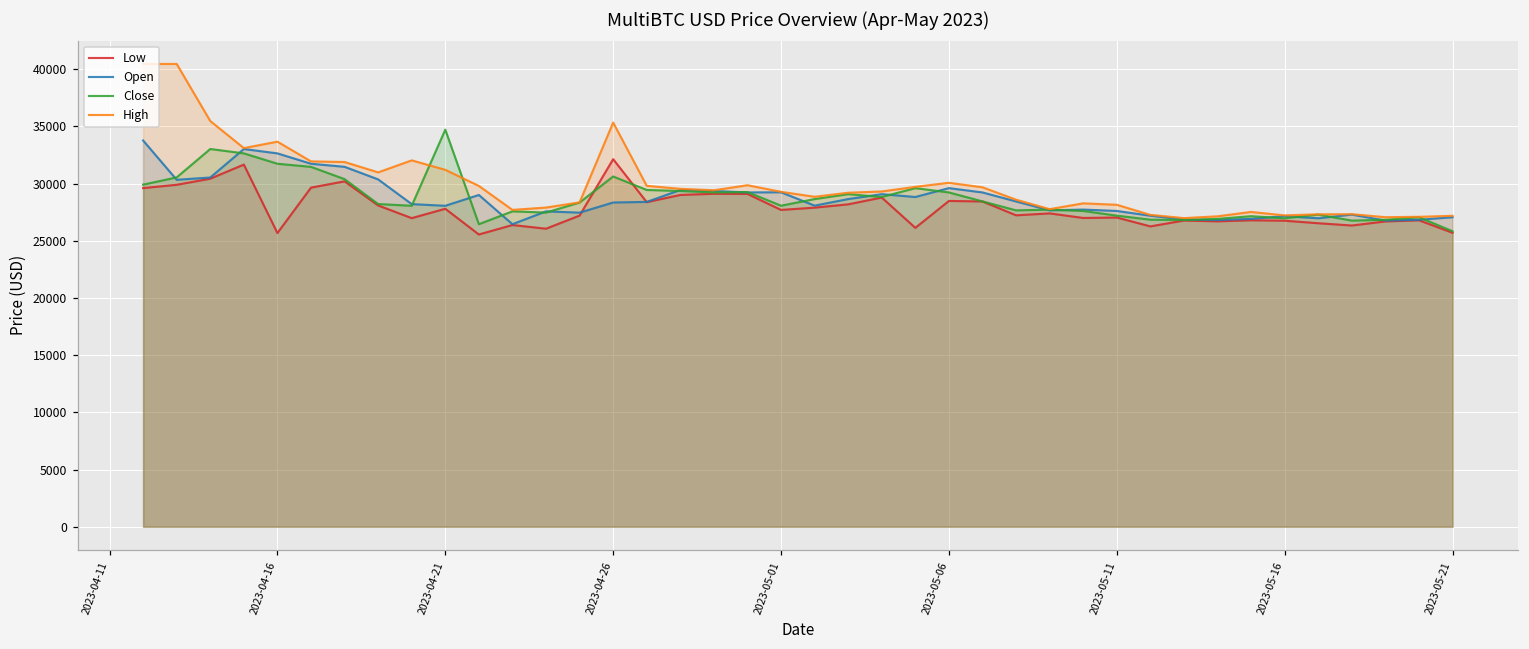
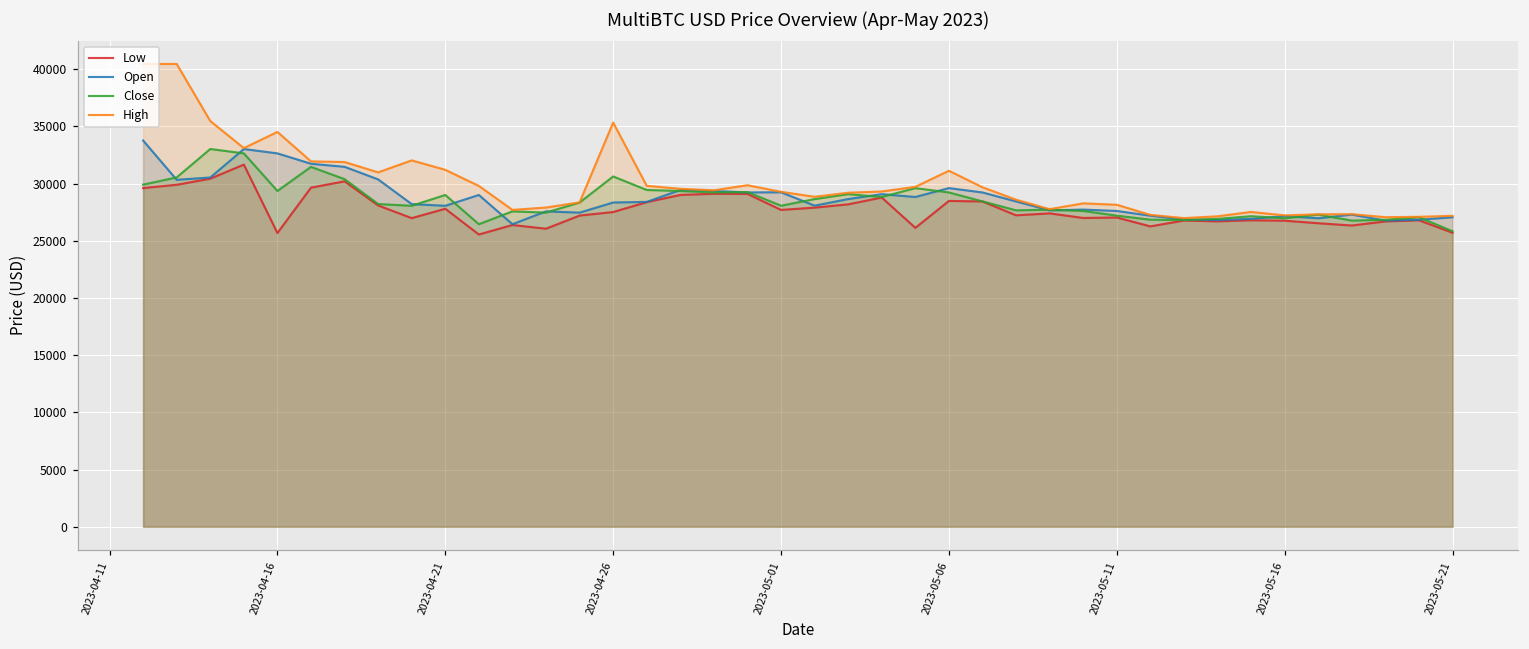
Close, 2023-04-16: 31700 -> 29400
High, 2023-04-16: 33700 -> 34500
Close, 2023-04-21: 34700 -> 29000
Low, 2023-04-26: 32100 -> 27500
High, 2023-05-06: 30100 -> 31100
